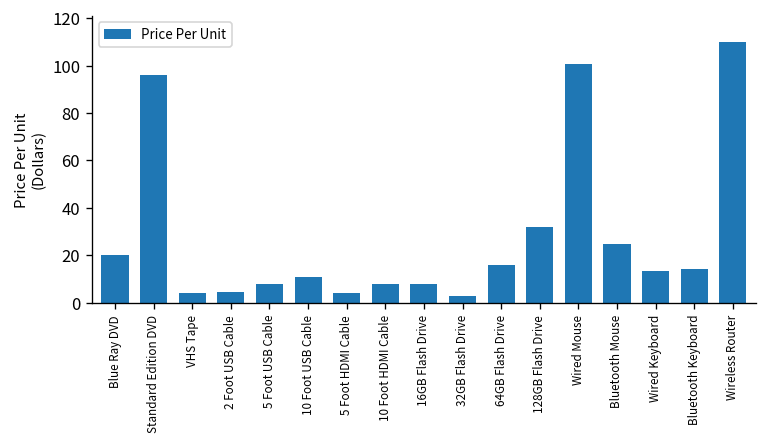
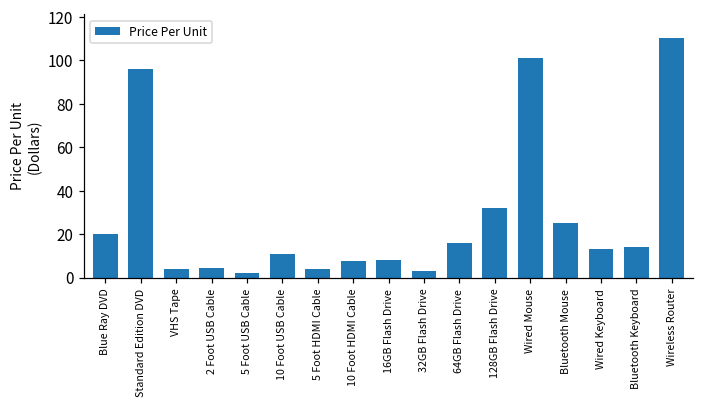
5 Foot USB Cable: 8 -> 2
